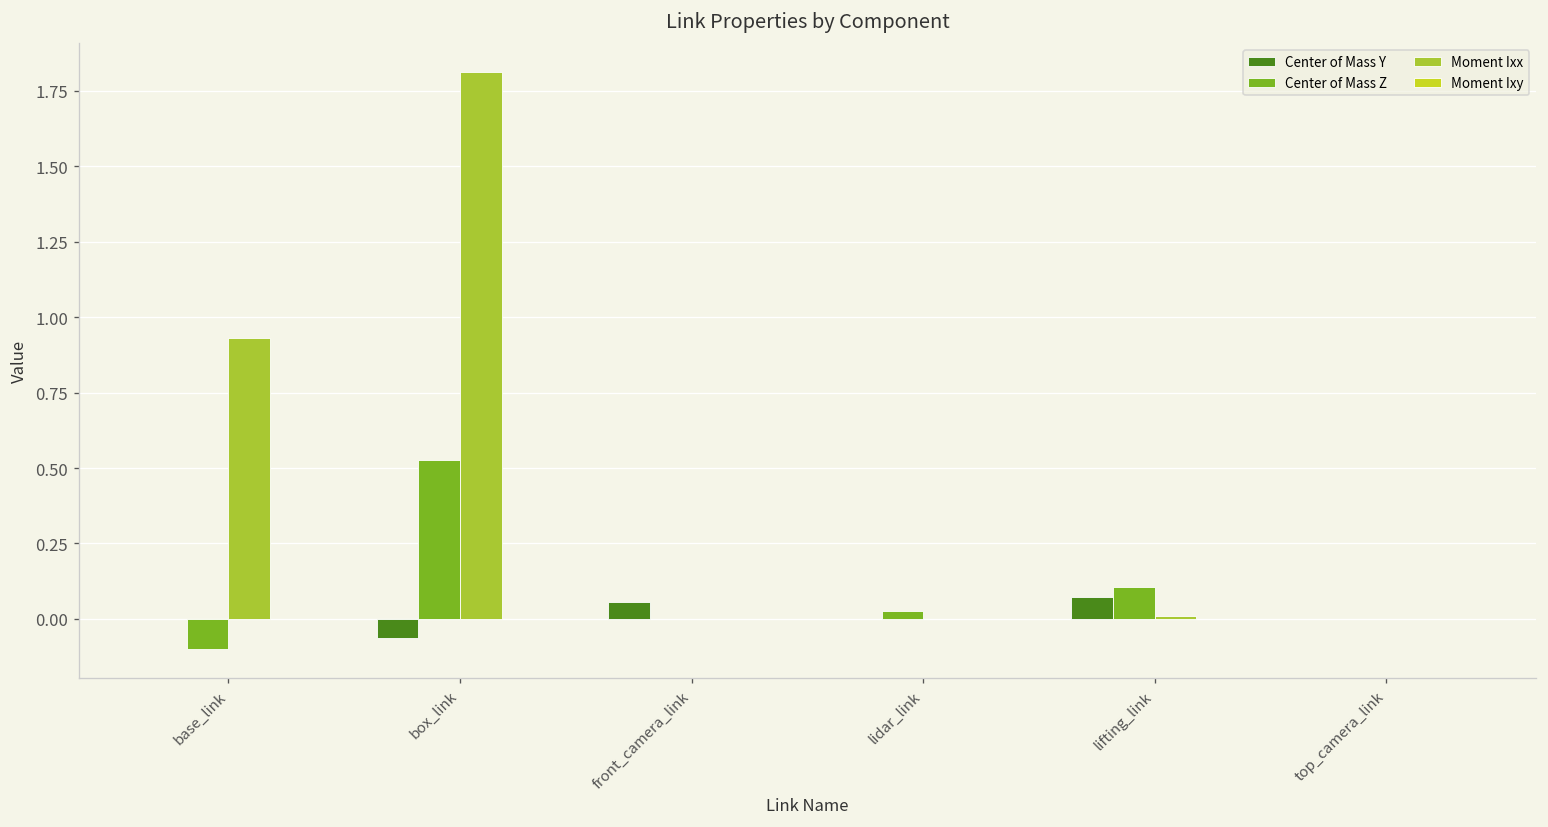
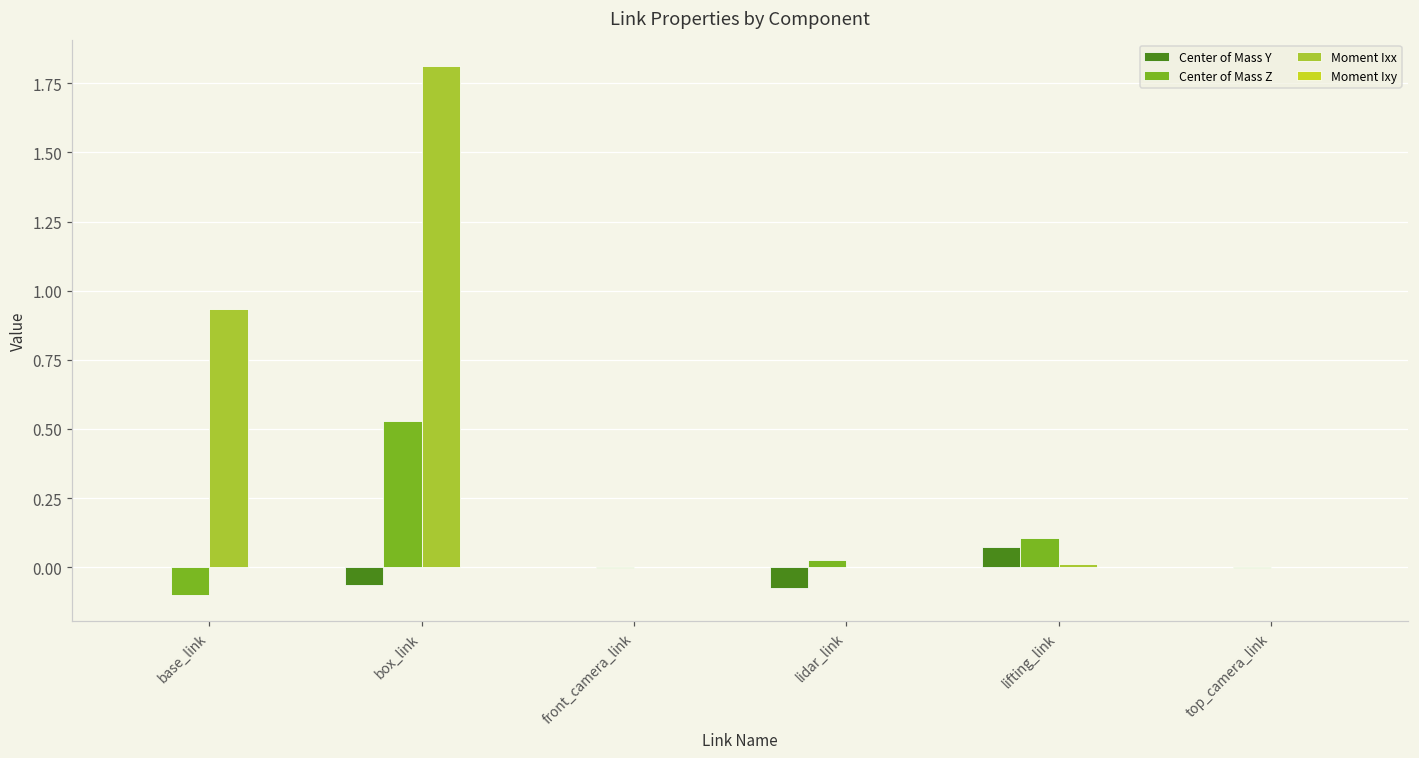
Center of Mass Y, front_camera_link: 0.06 -> 0.00
Center of Mass Y, lidar_link: 0.00 -> -0.07
